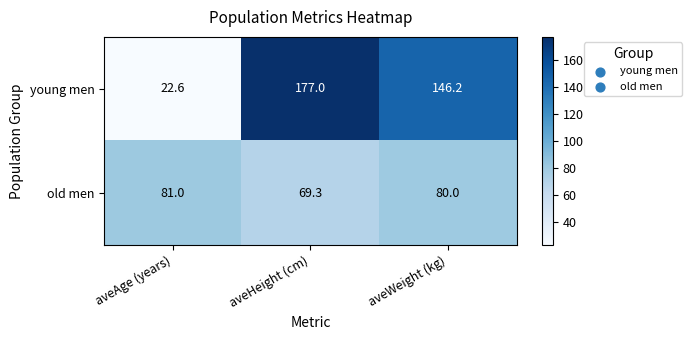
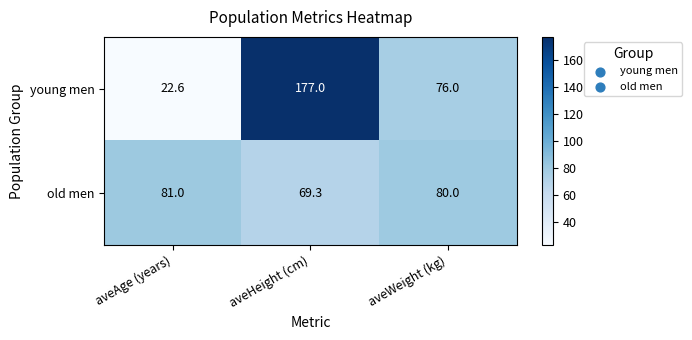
young men, aveWeight (kg): 146.2 -> 76.0
